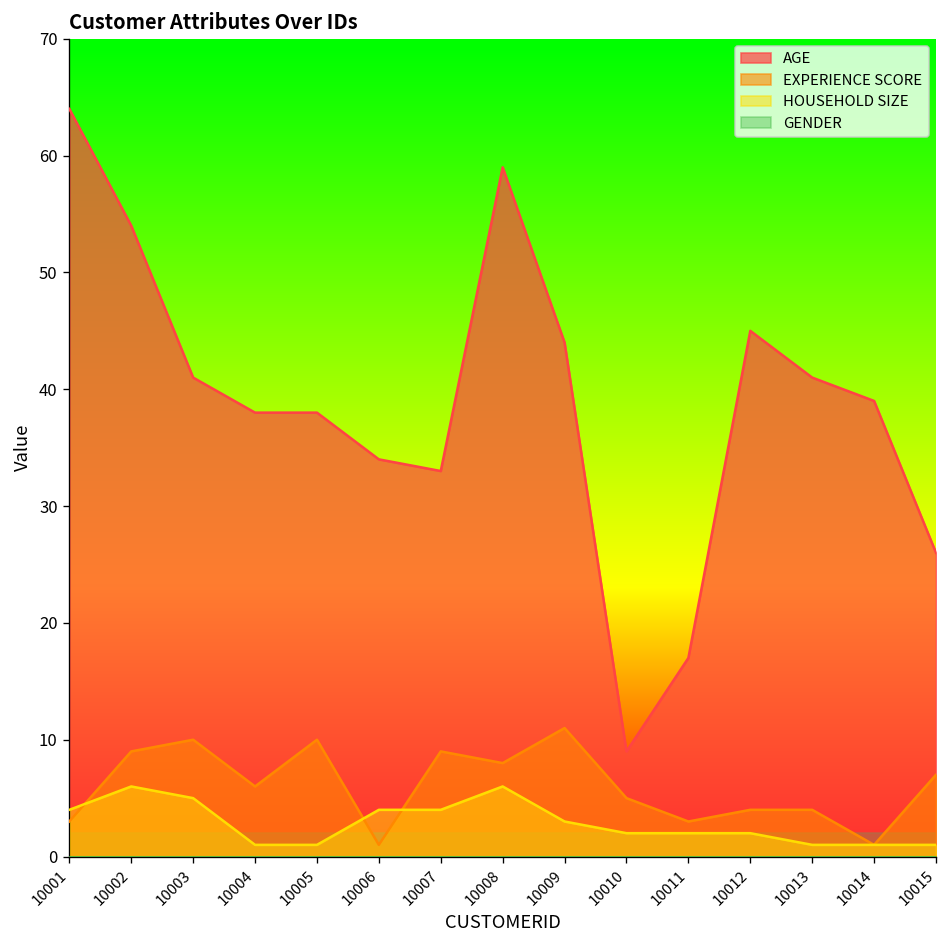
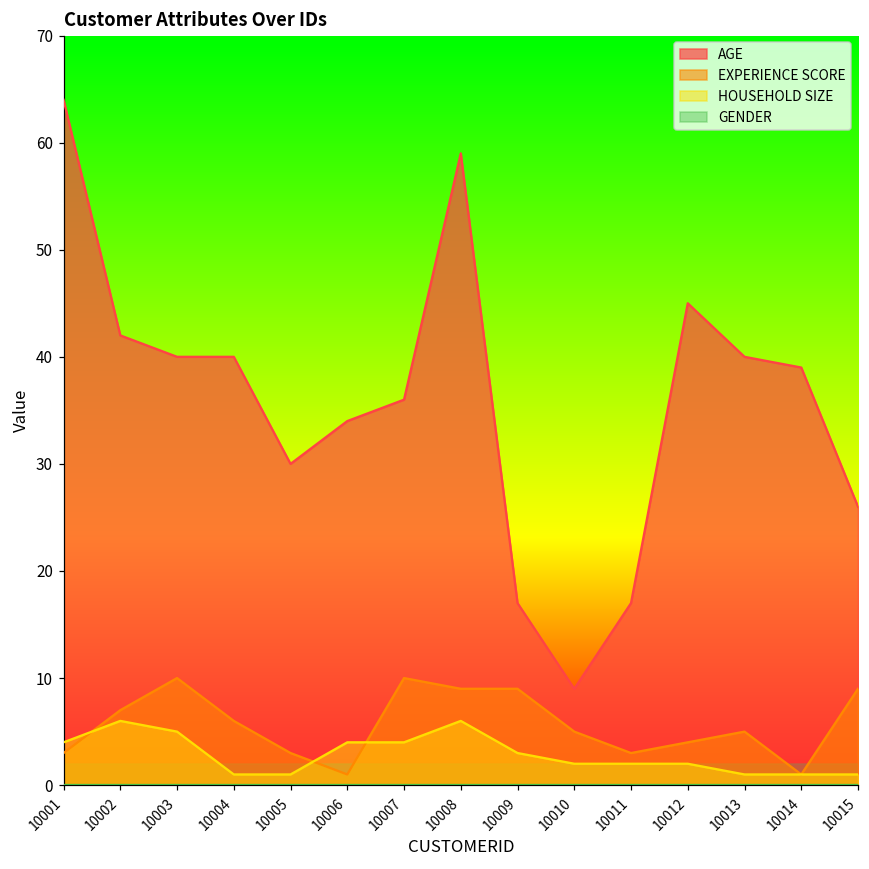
AGE, 10002: 54 -> 42
EXPERIENCE SCORE, 10002: 9 -> 7
AGE, 10003: 41 -> 40
AGE, 10004: 38 -> 40
AGE, 10005: 38 -> 30
EXPERIENCE SCORE, 10005: 10 -> 3
AGE, 10007: 33 -> 36
EXPERIENCE SCORE, 10007: 9 -> 10
EXPERIENCE SCORE, 10008: 8 -> 9
AGE, 10009: 44 -> 17
EXPERIENCE SCORE, 10009: 11 -> 9
AGE, 10013: 41 -> 40
EXPERIENCE SCORE, 10013: 4 -> 5
EXPERIENCE SCORE, 10015: 7 -> 9
